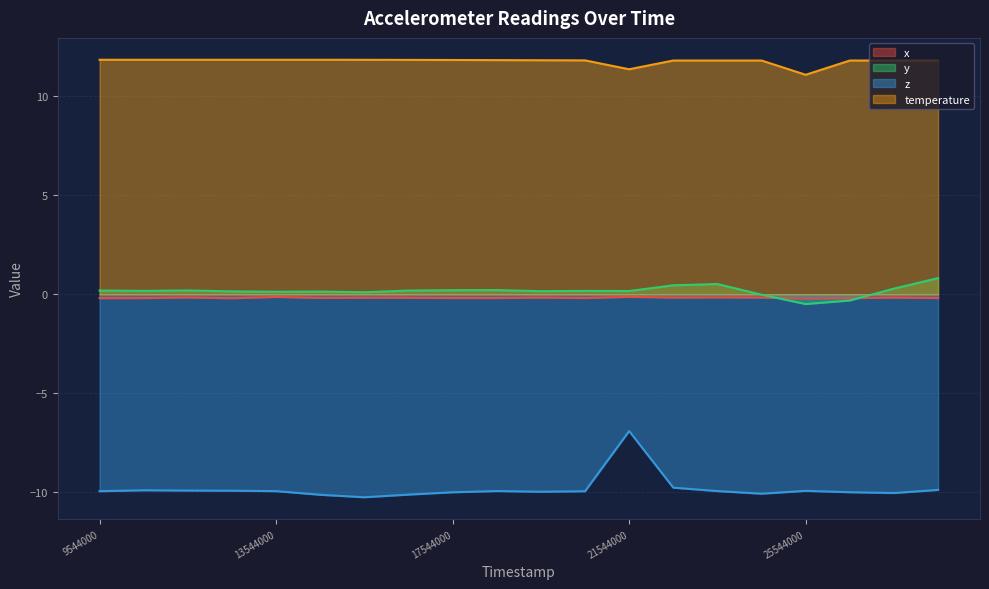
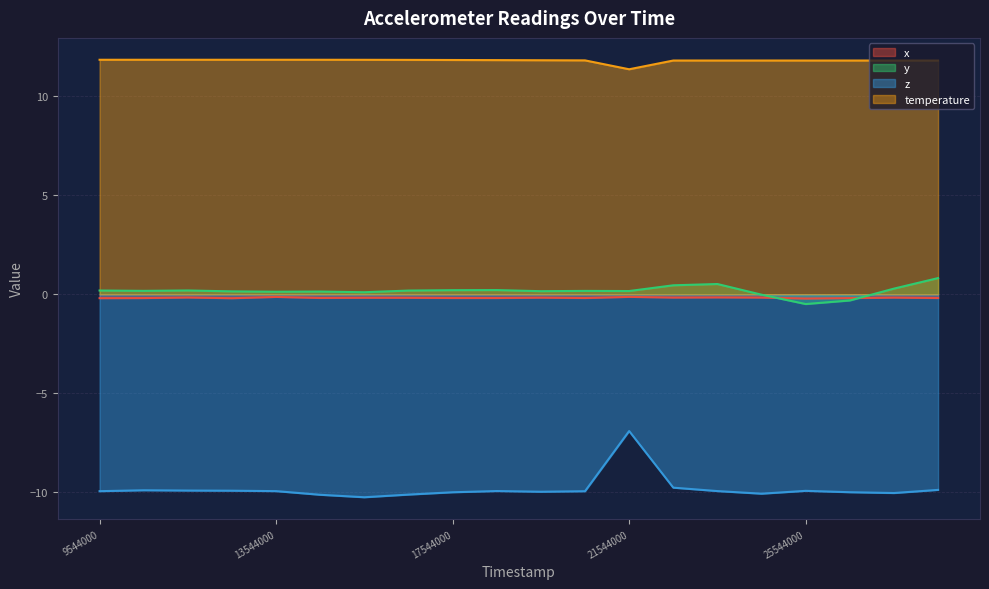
temperature, 25544000: 11.1 -> 11.8
